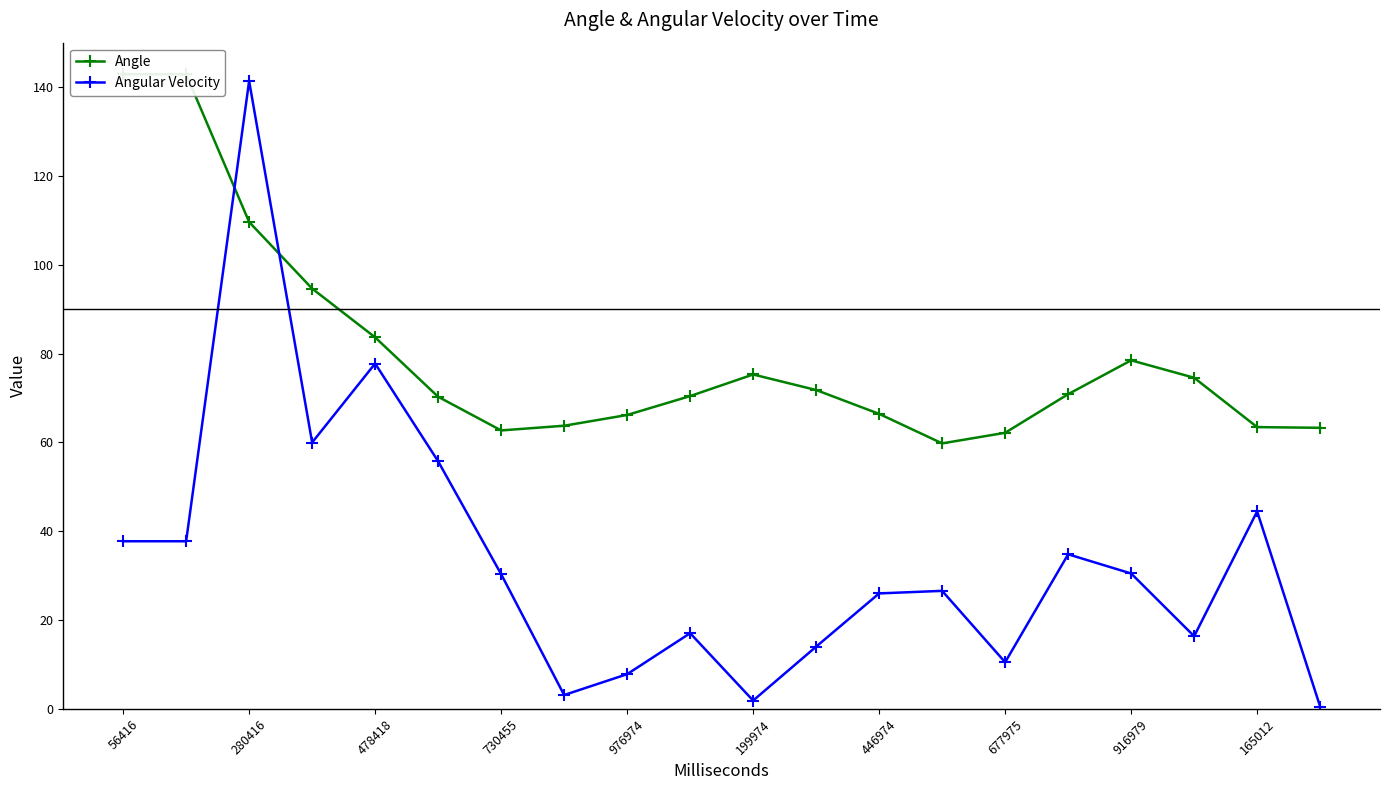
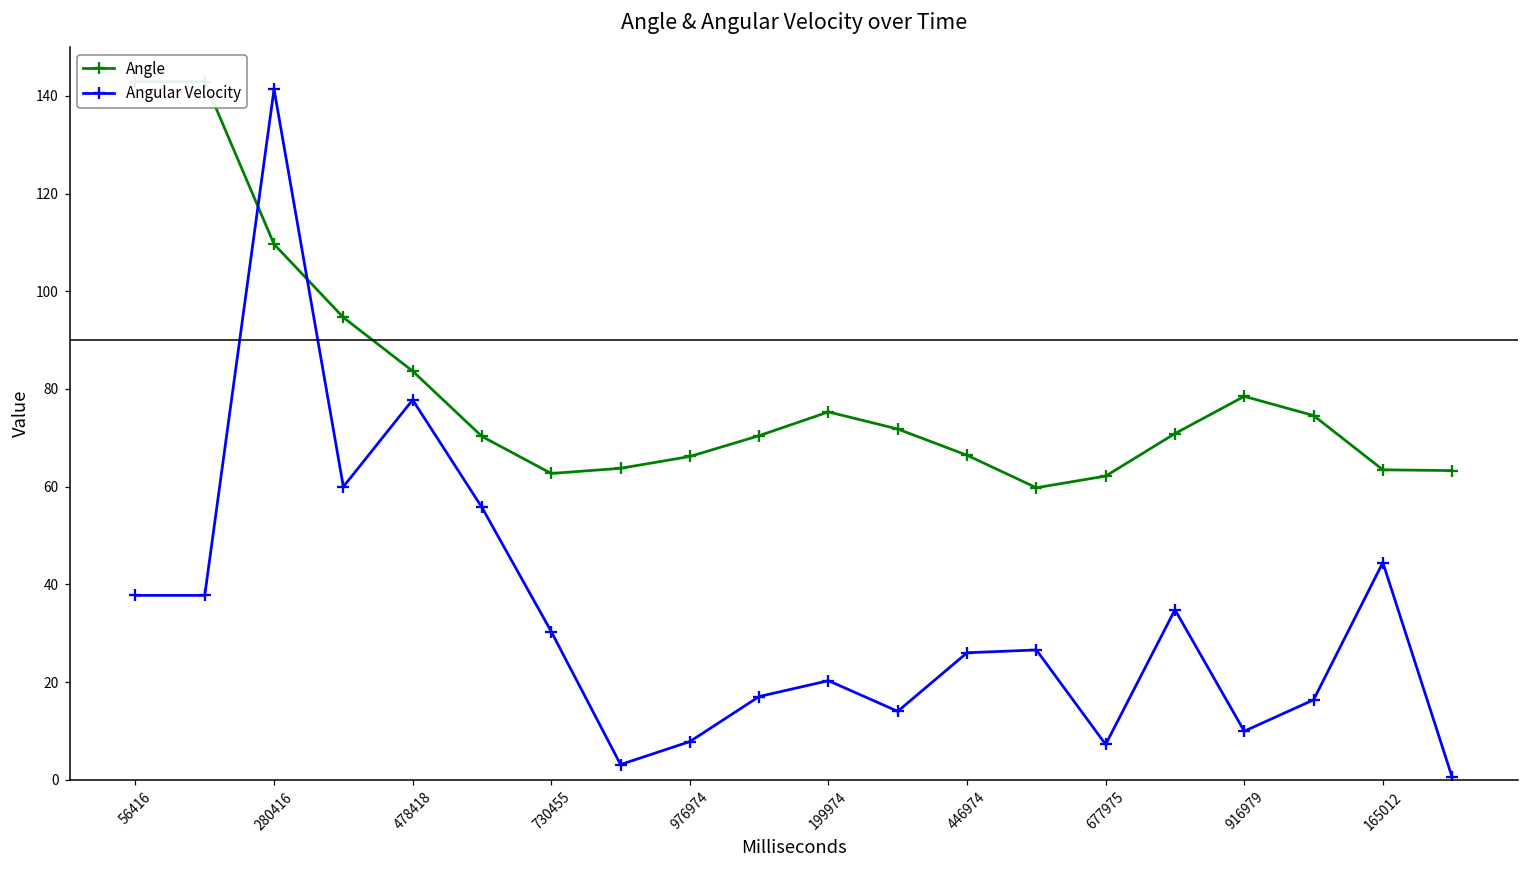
Angular Velocity, 199974: 2 -> 20
Angular Velocity, 677975: 10 -> 7
Angular Velocity, 916979: 30 -> 10
